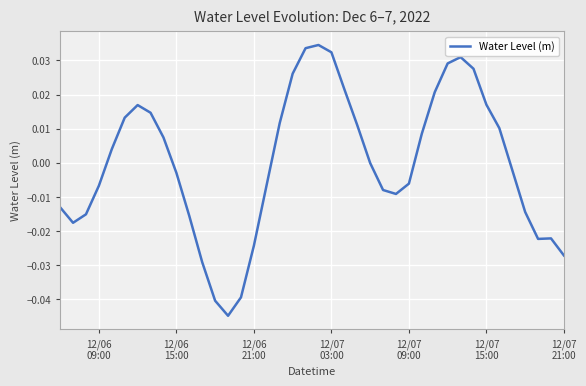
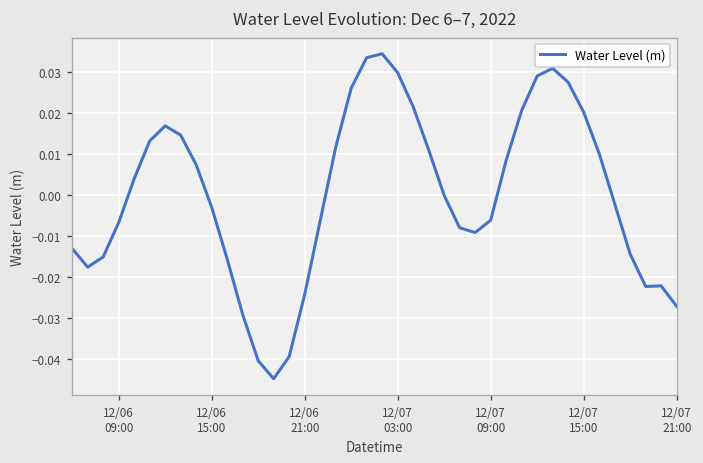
12/07 03:00: 0.032 -> 0.030
12/07 15:00: 0.017 -> 0.020
